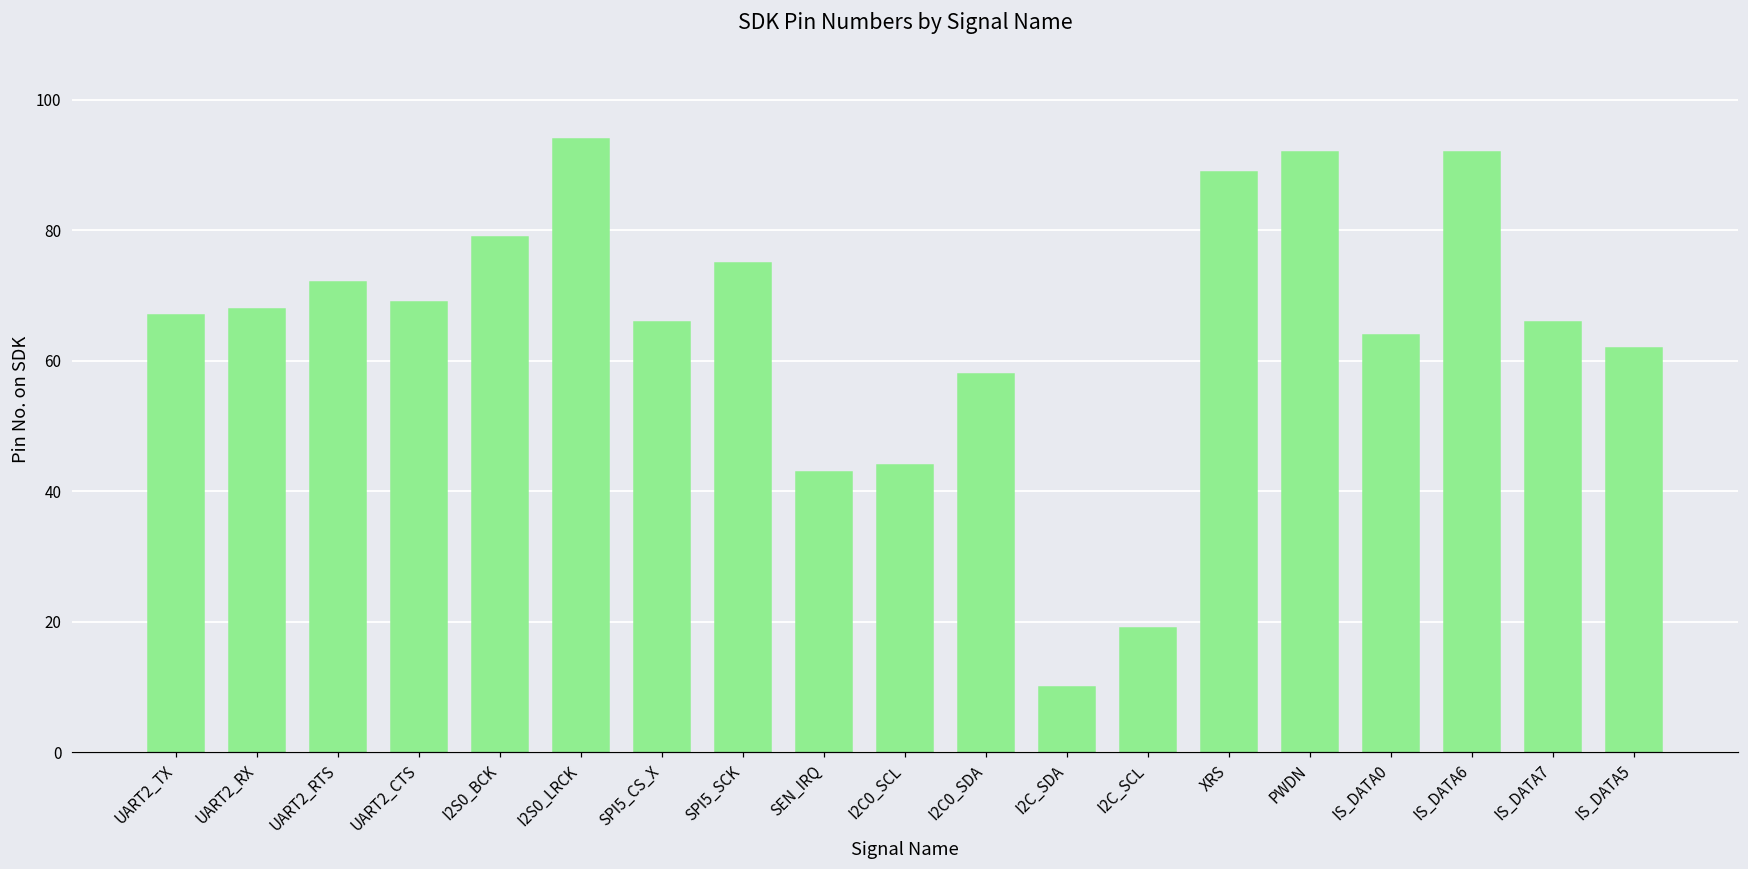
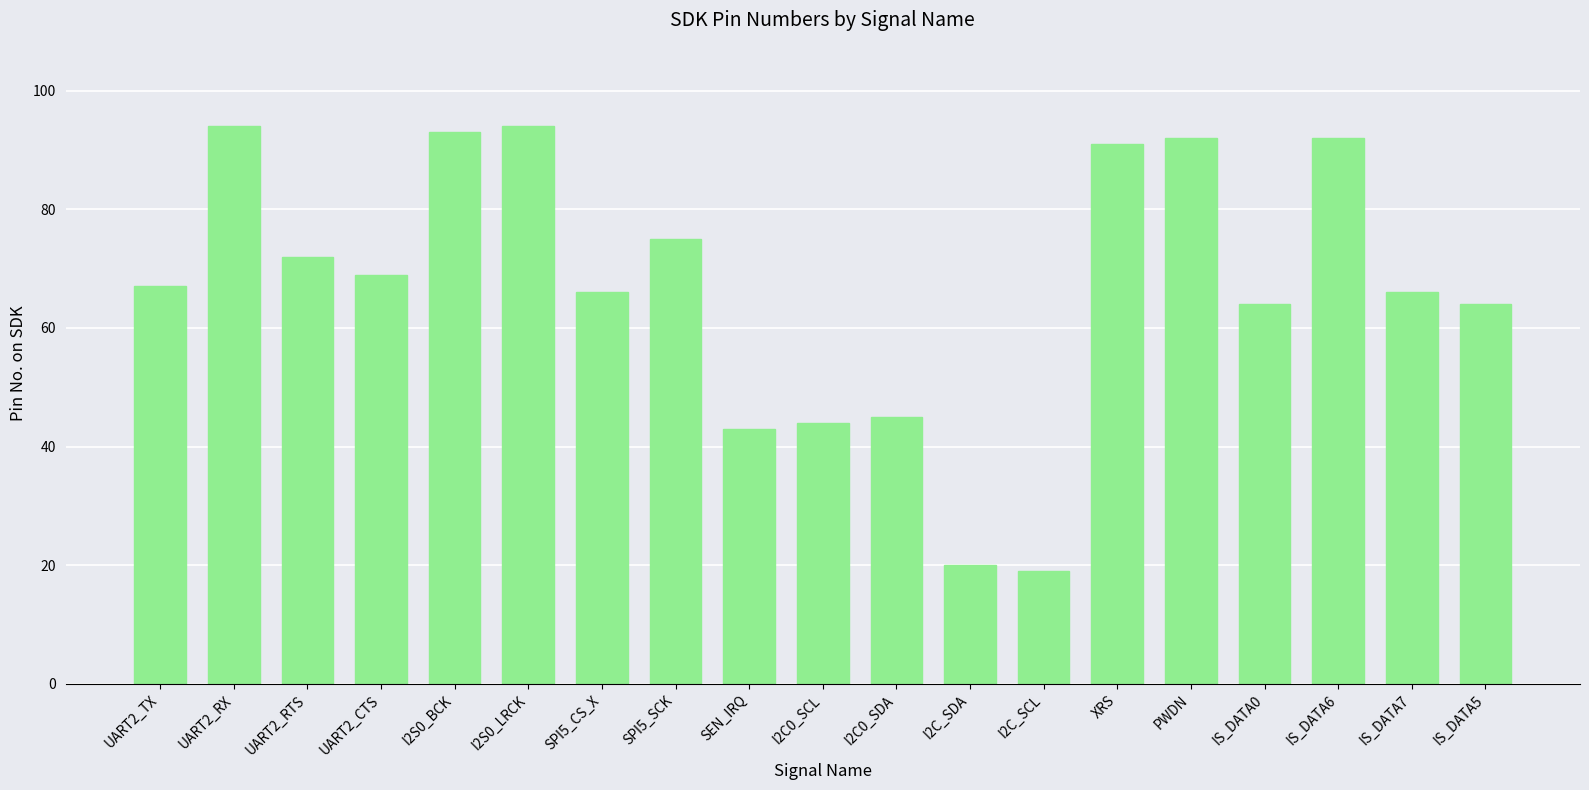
UART2_RX: 68 -> 94
I2S0_BCK: 79 -> 93
I2C0_SDA: 58 -> 45
I2C_SDA: 10 -> 20
XRS: 89 -> 91
IS_DATA5: 62 -> 64
